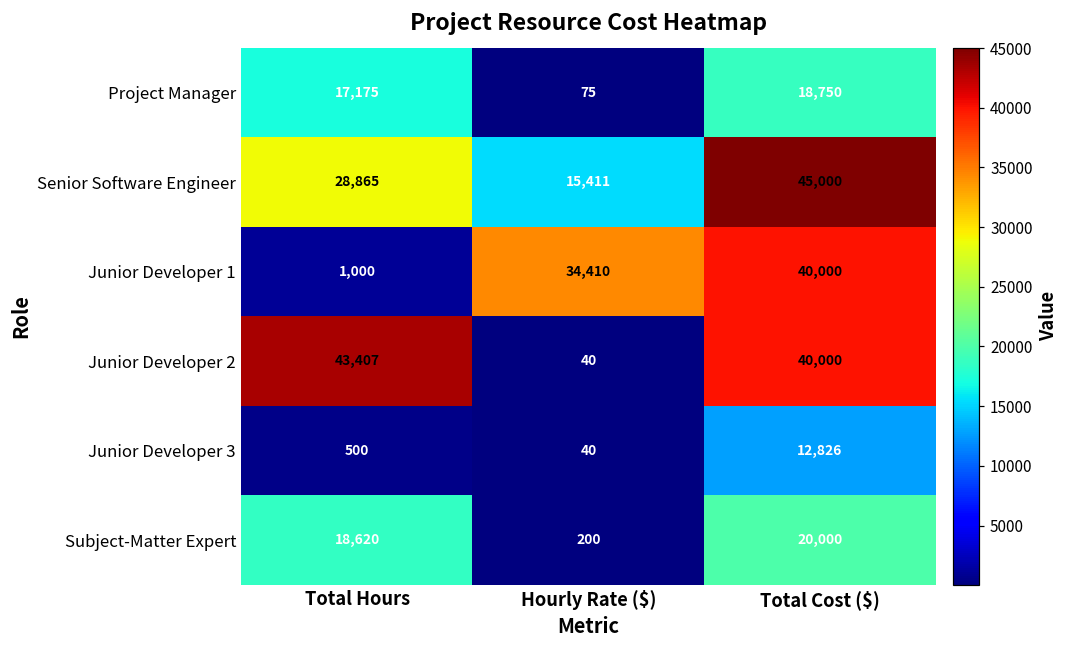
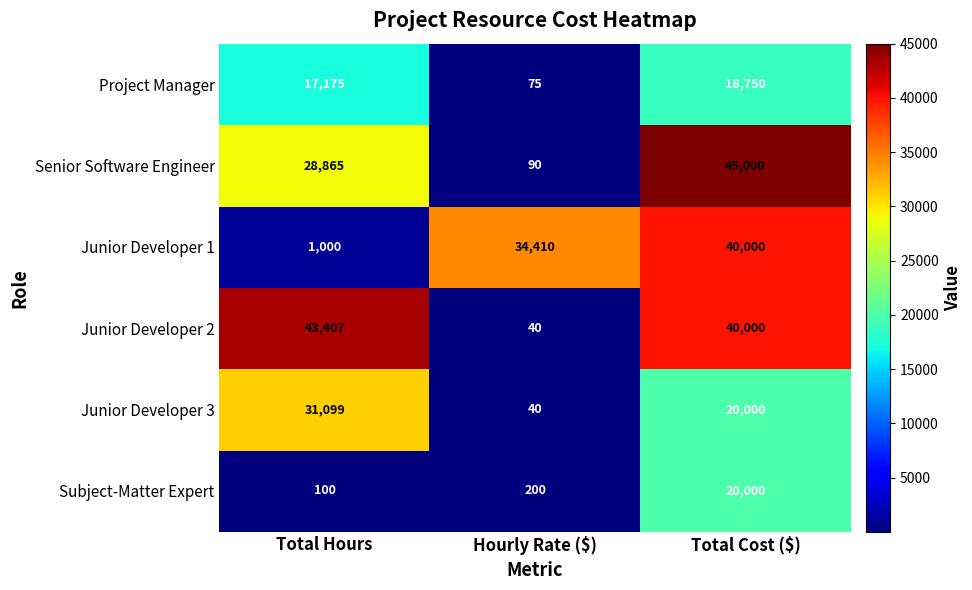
Senior Software Engineer, Hourly Rate ($): 15,411 -> 90
Junior Developer 3, Total Hours: 500 -> 31,099
Junior Developer 3, Total Cost ($): 12,826 -> 20,000
Subject-Matter Expert, Total Hours: 18,620 -> 100
